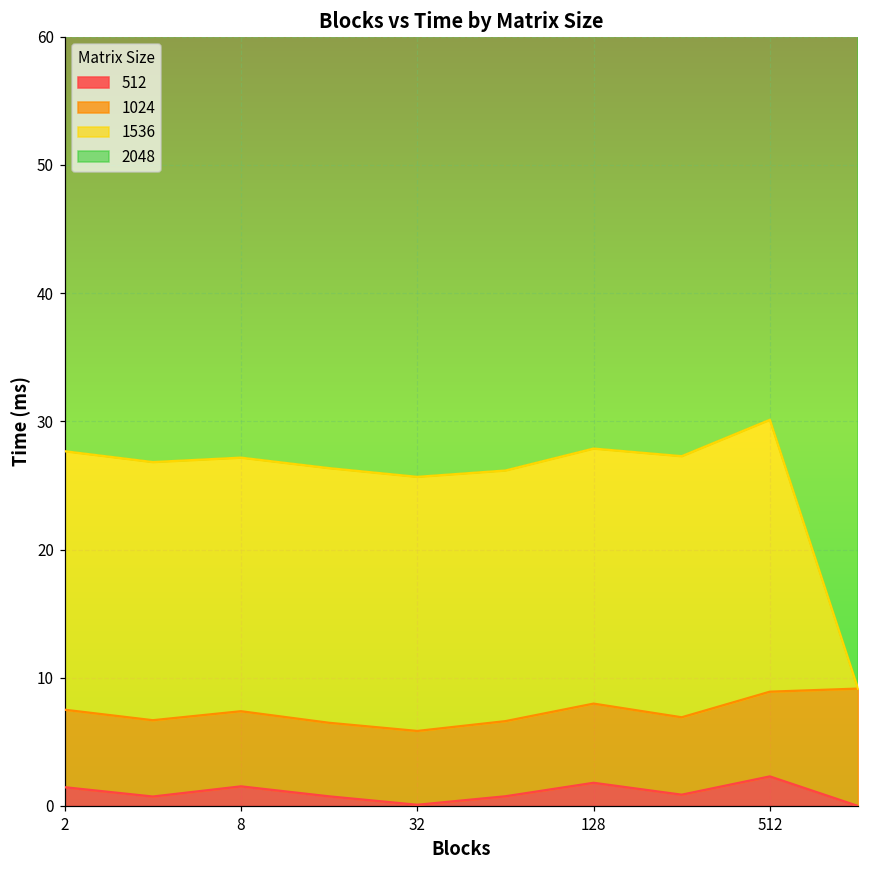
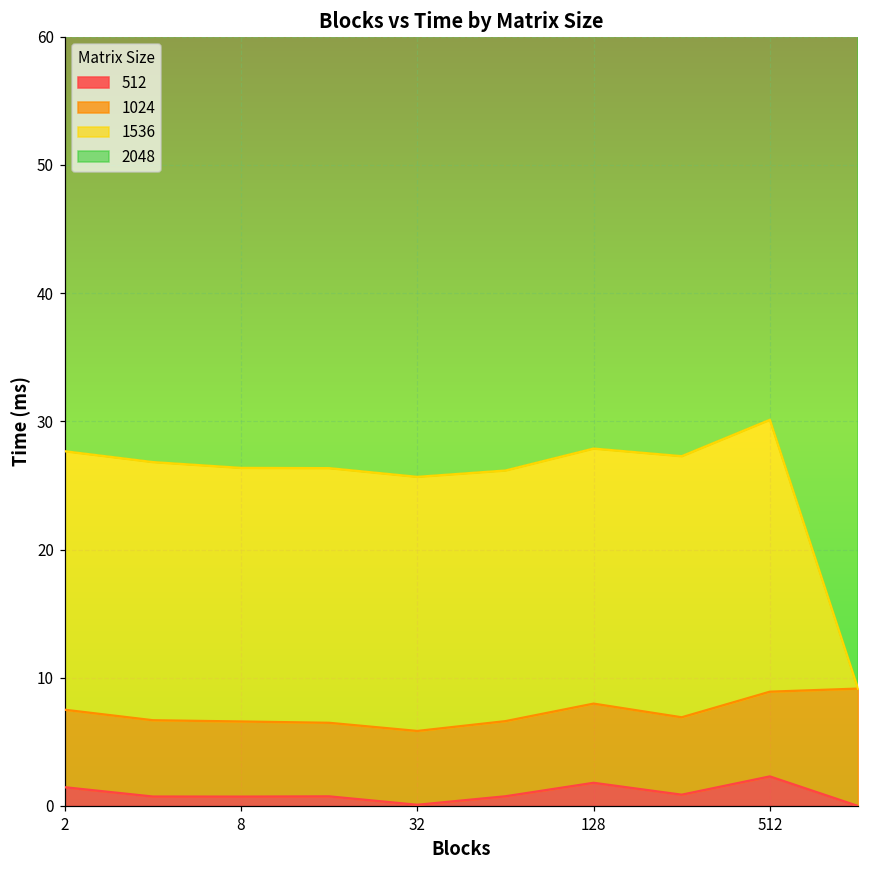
512, 8: 1.5 -> 0.7
